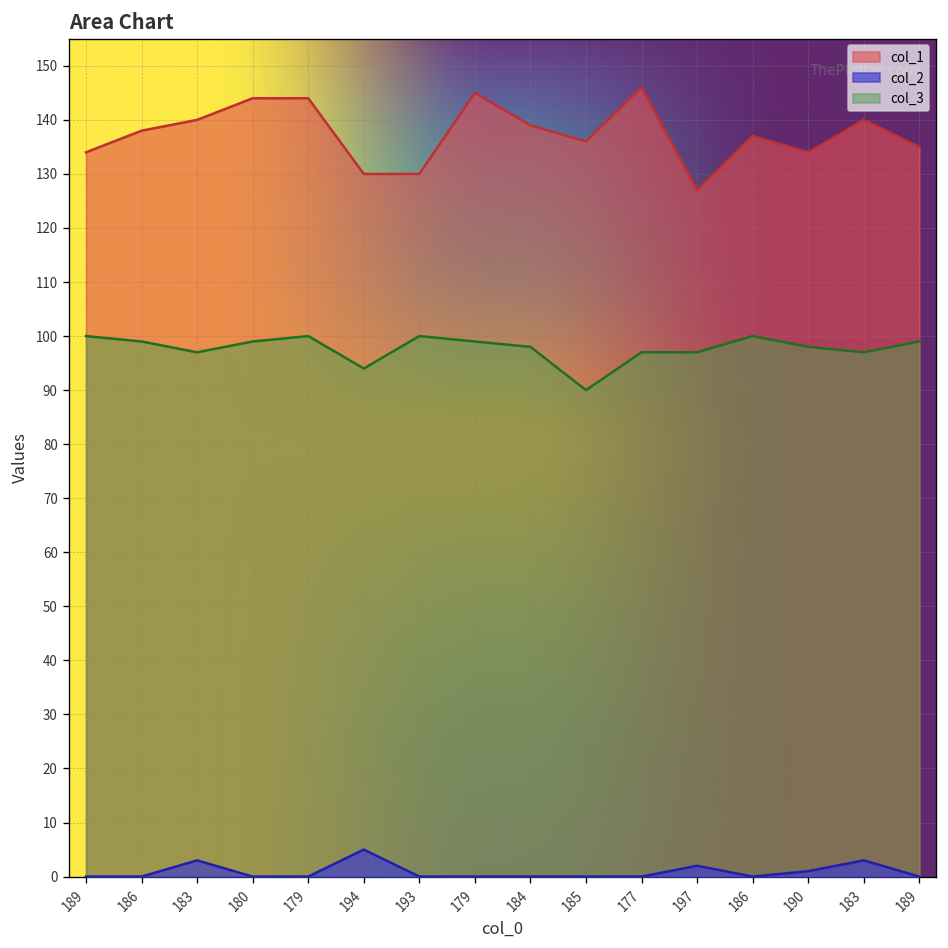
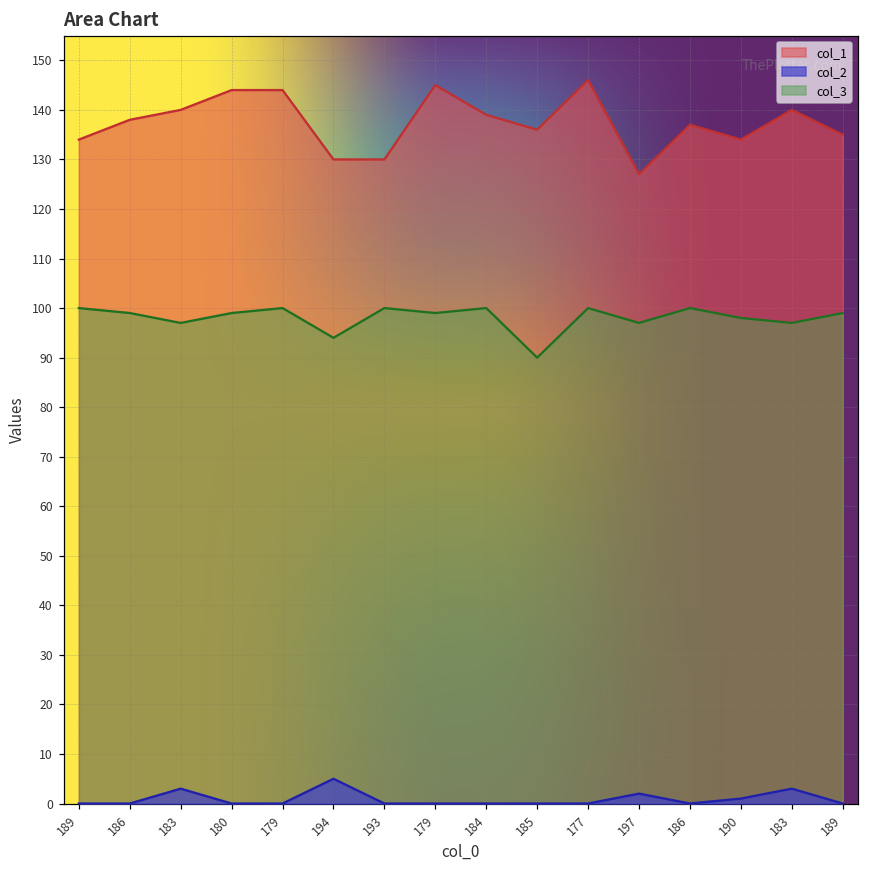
col_3, 184: 98 -> 100
col_3, 177: 97 -> 100
